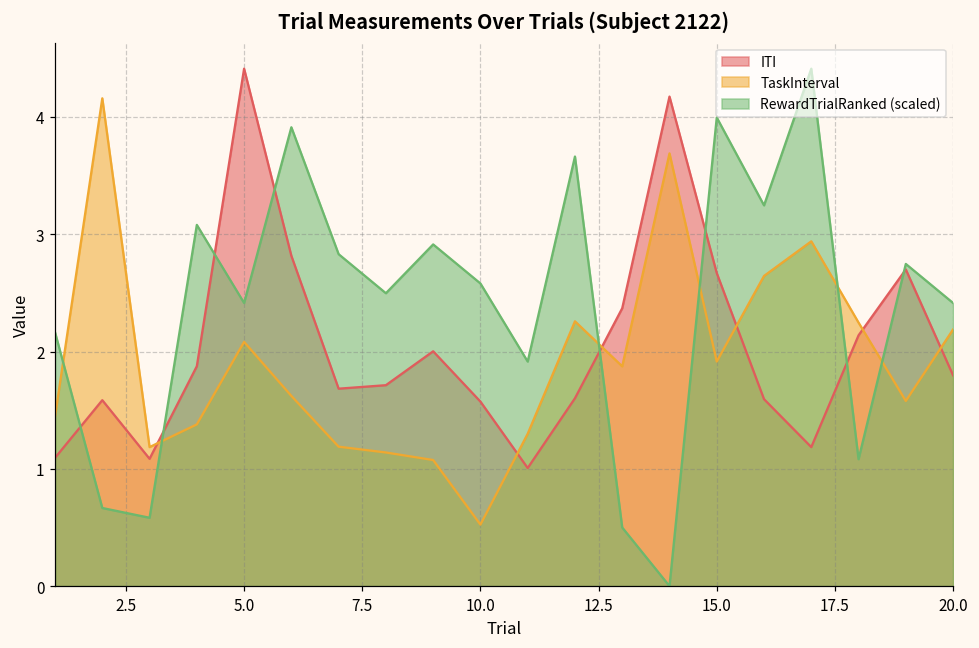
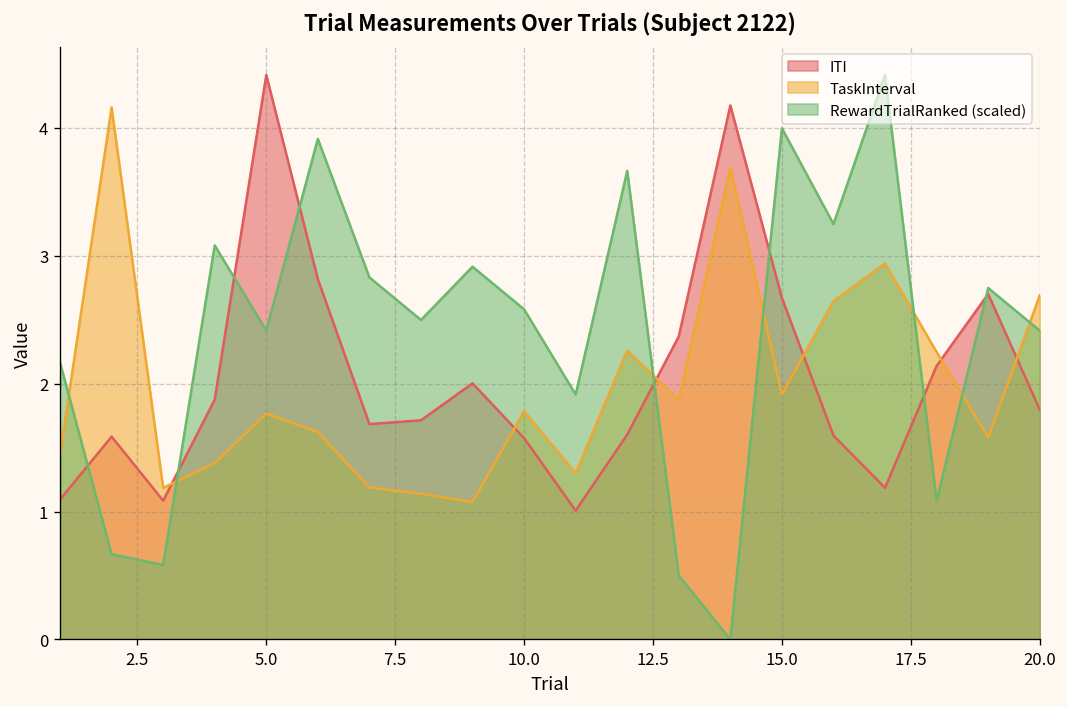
TaskInterval, 5.0: 2.08 -> 1.77
TaskInterval, 10.0: 0.52 -> 1.78
TaskInterval, 20.0: 2.19 -> 2.69
